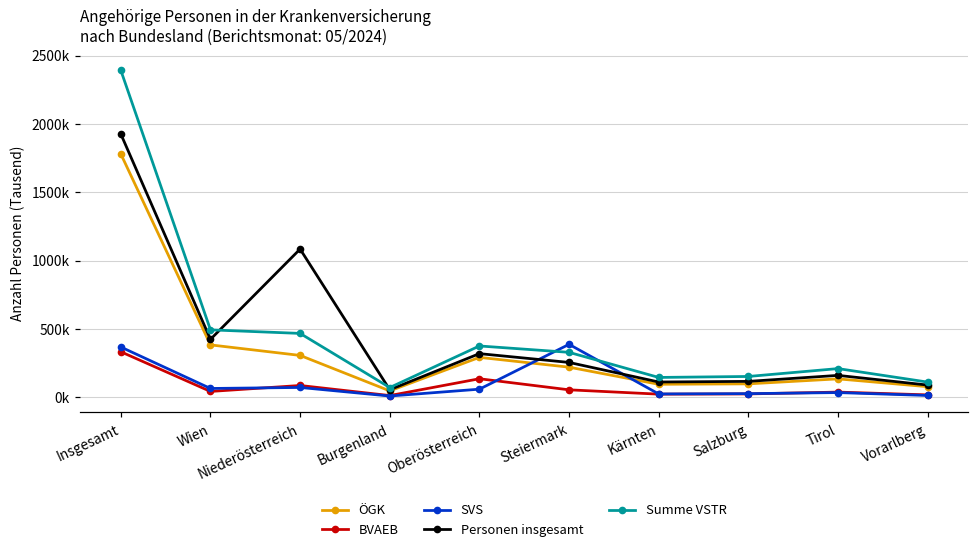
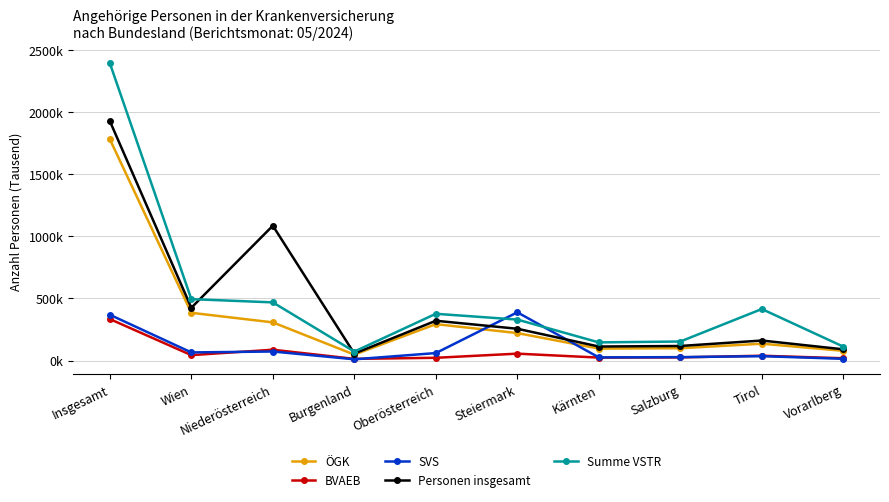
BVAEB, Oberösterreich: 140000 -> 20000
Summe VSTR, Tirol: 210000 -> 420000
